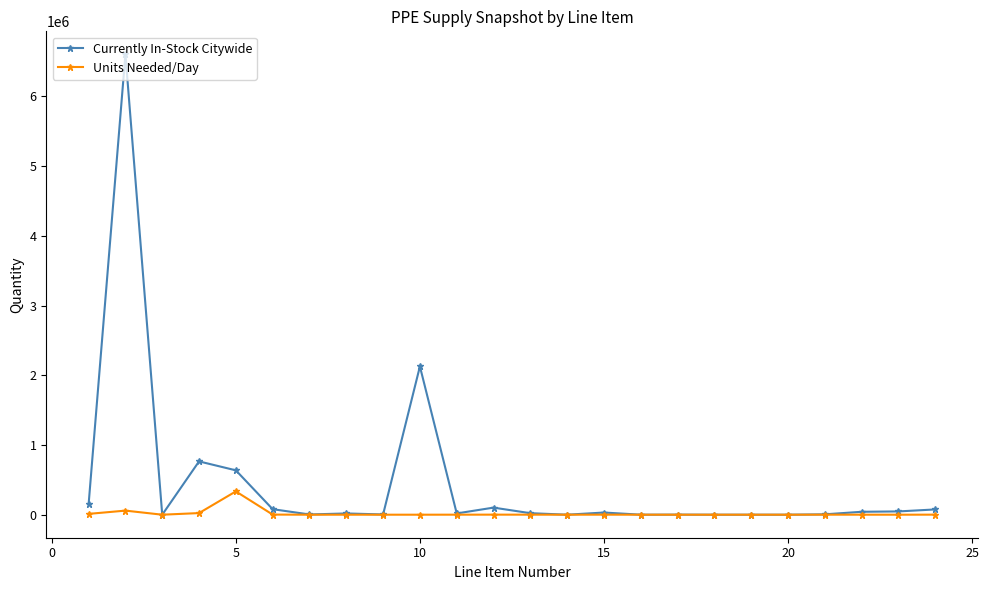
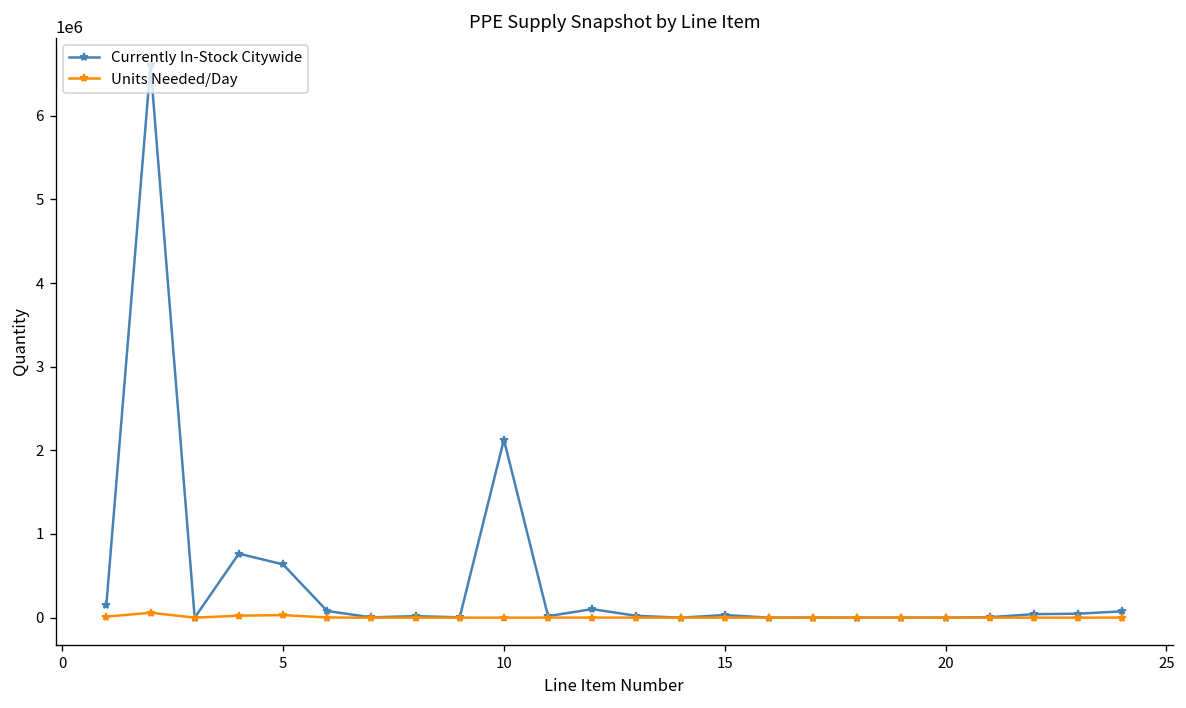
Units Needed/Day, 5: 300000 -> 0
